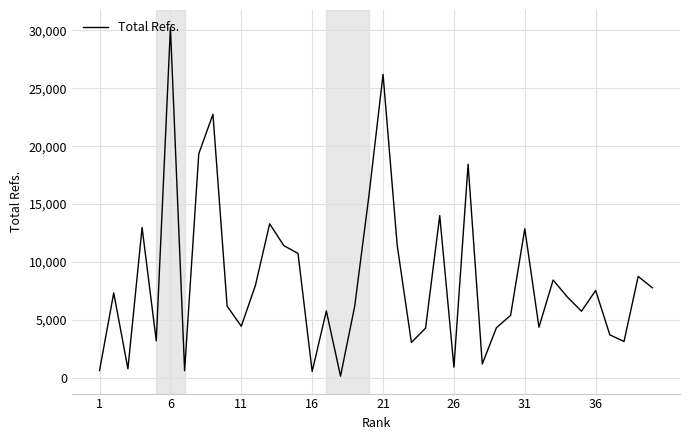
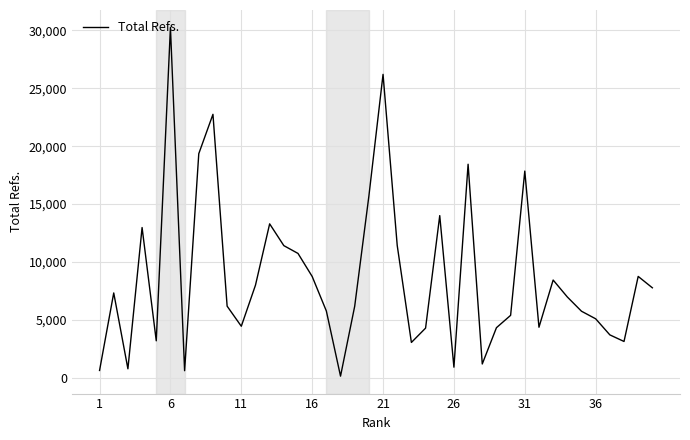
16: 500 -> 8,800
31: 12,900 -> 17,900
36: 7,500 -> 5,100
